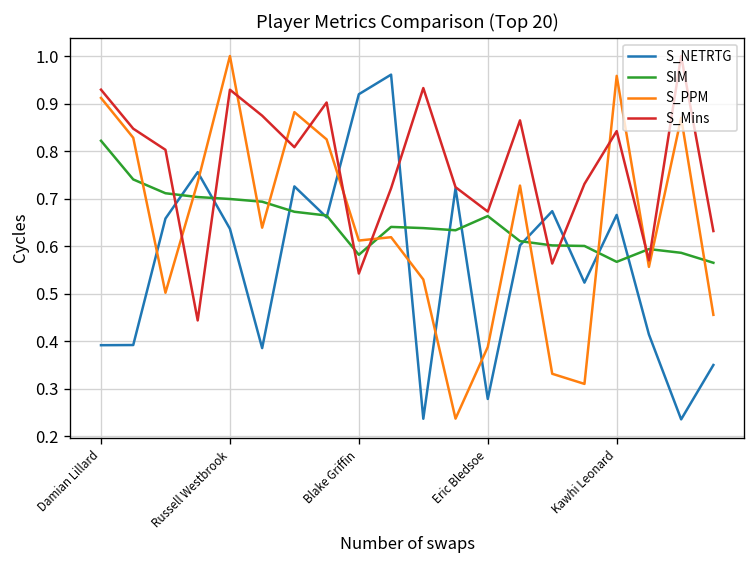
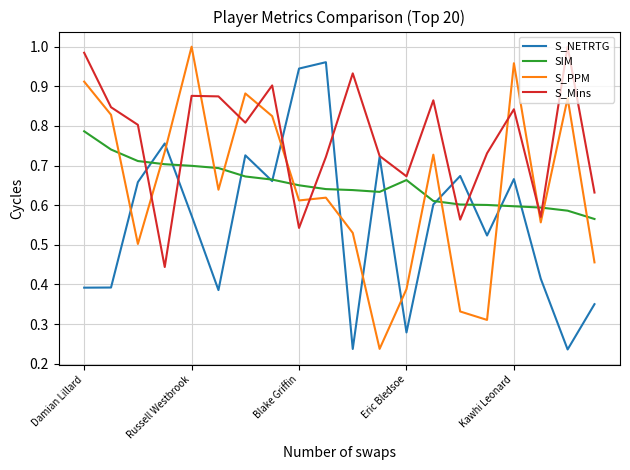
SIM, Damian Lillard: 0.82 -> 0.79
S_Mins, Damian Lillard: 0.93 -> 0.98
S_NETRTG, Russell Westbrook: 0.64 -> 0.57
S_Mins, Russell Westbrook: 0.93 -> 0.88
S_NETRTG, Blake Griffin: 0.92 -> 0.94
SIM, Blake Griffin: 0.58 -> 0.65
SIM, Kawhi Leonard: 0.57 -> 0.60
